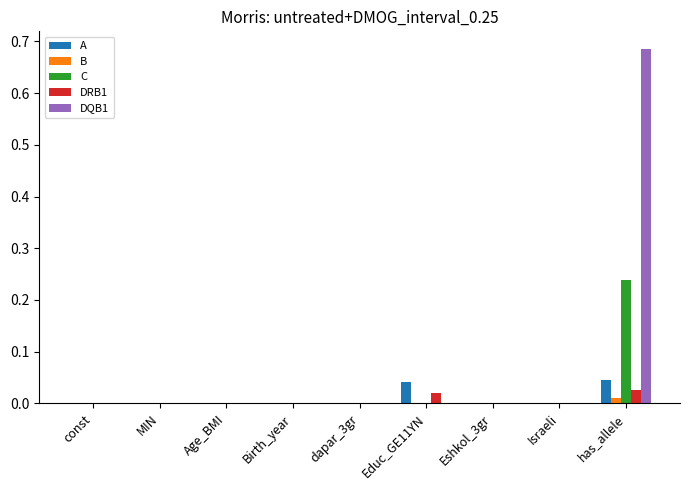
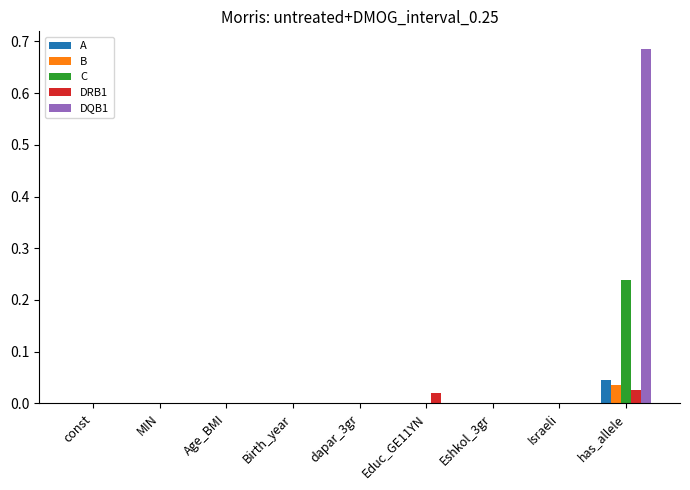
A, Educ_GE11YN: 0.04 -> 0.00
B, has_allele: 0.01 -> 0.04
